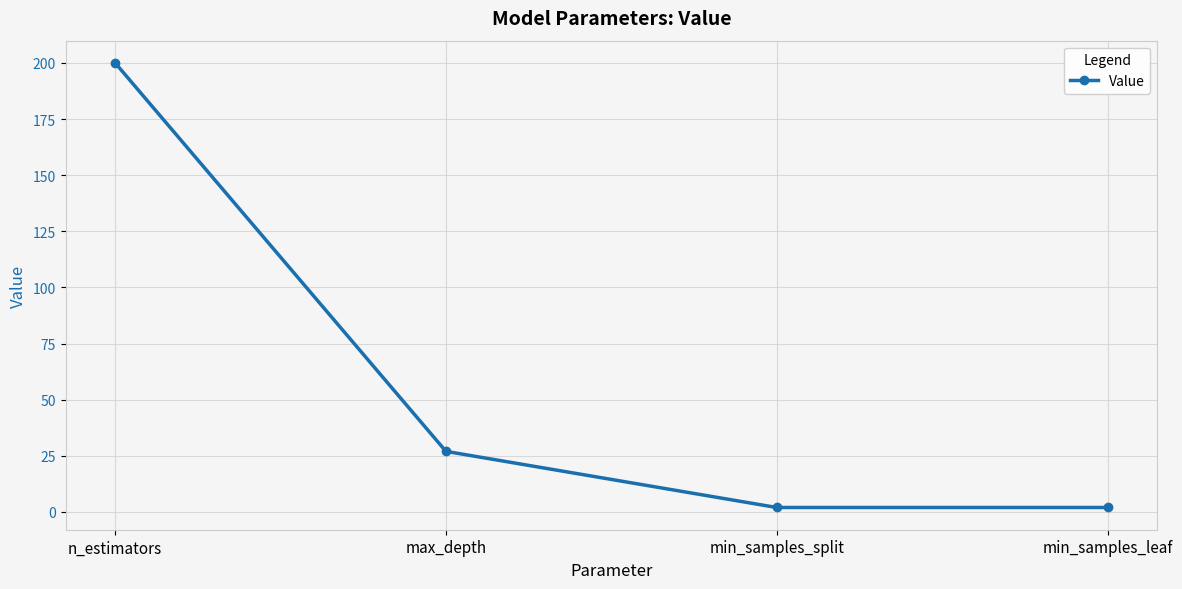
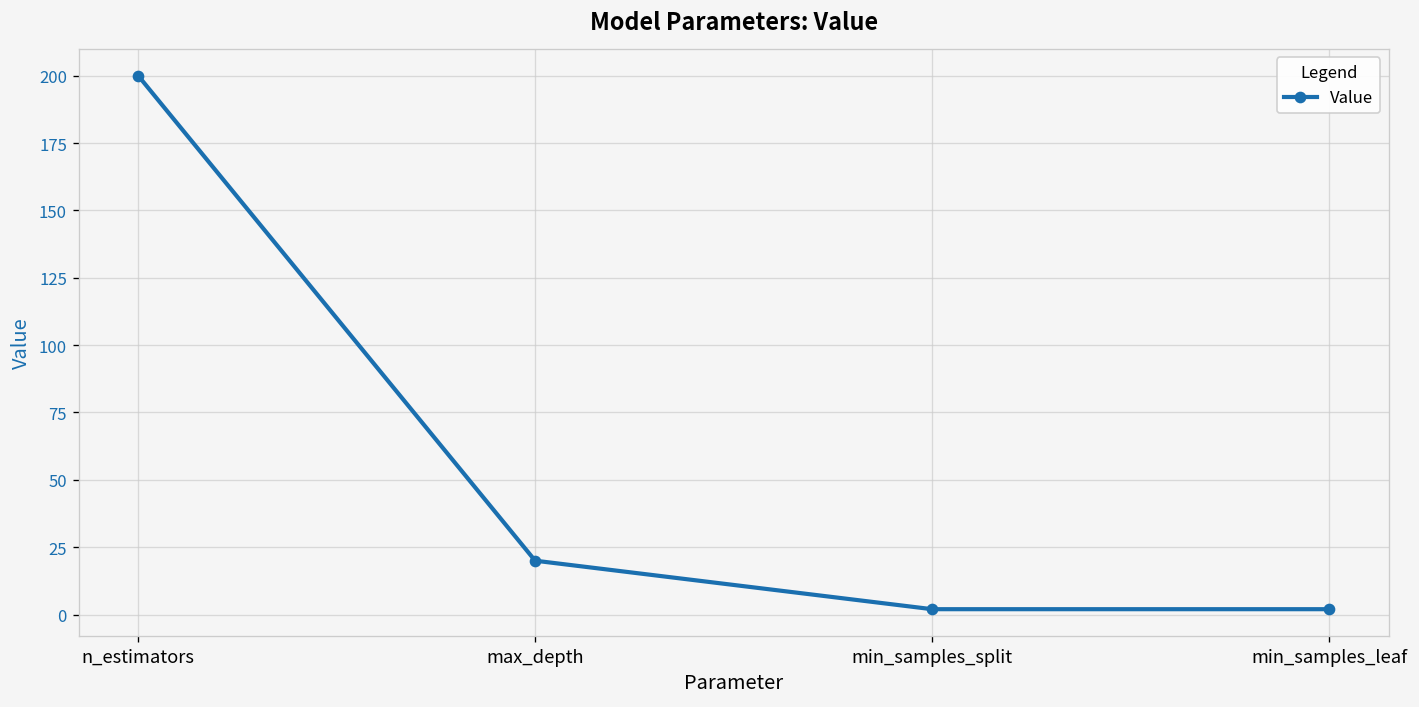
max_depth: 27 -> 20
